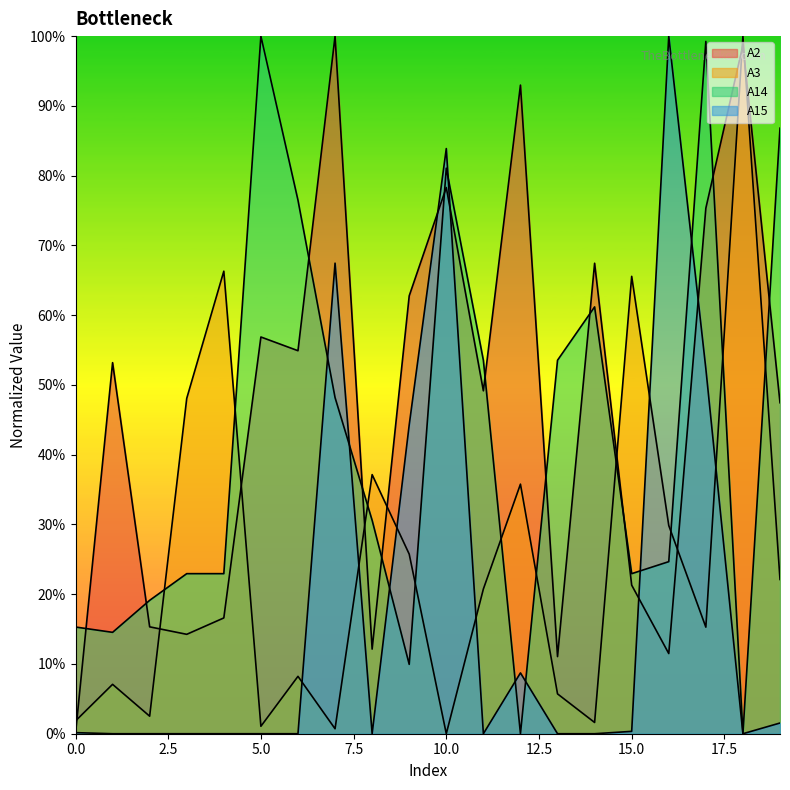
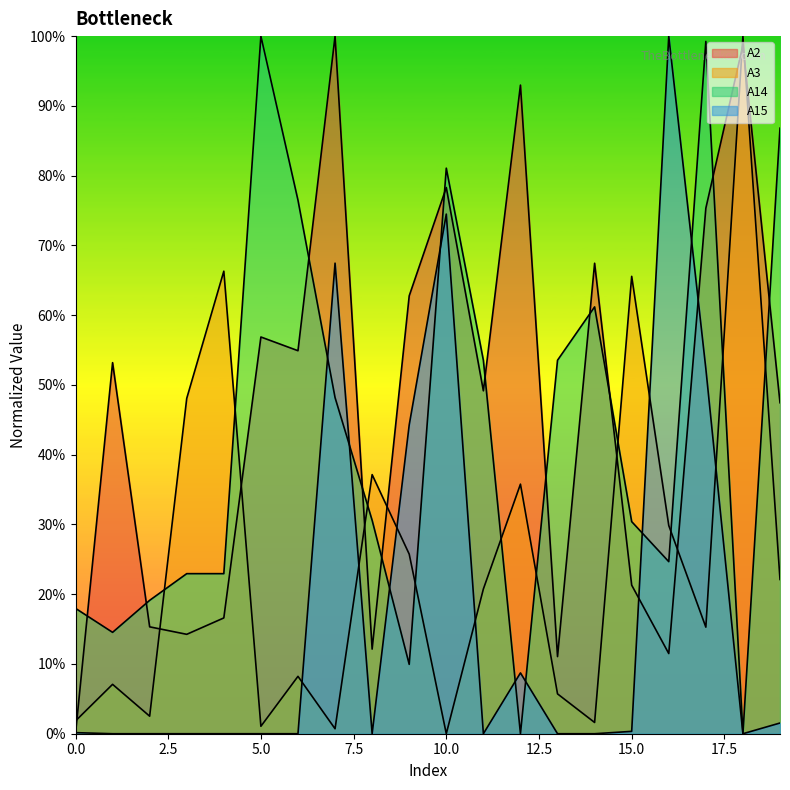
A14, 0.0: 15% -> 18%
A15, 10.0: 84% -> 74%
A14, 15.0: 23% -> 30%
